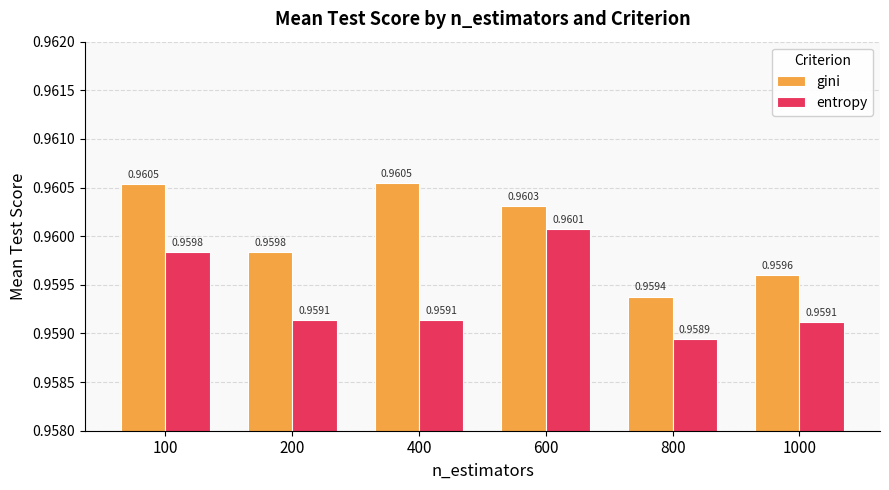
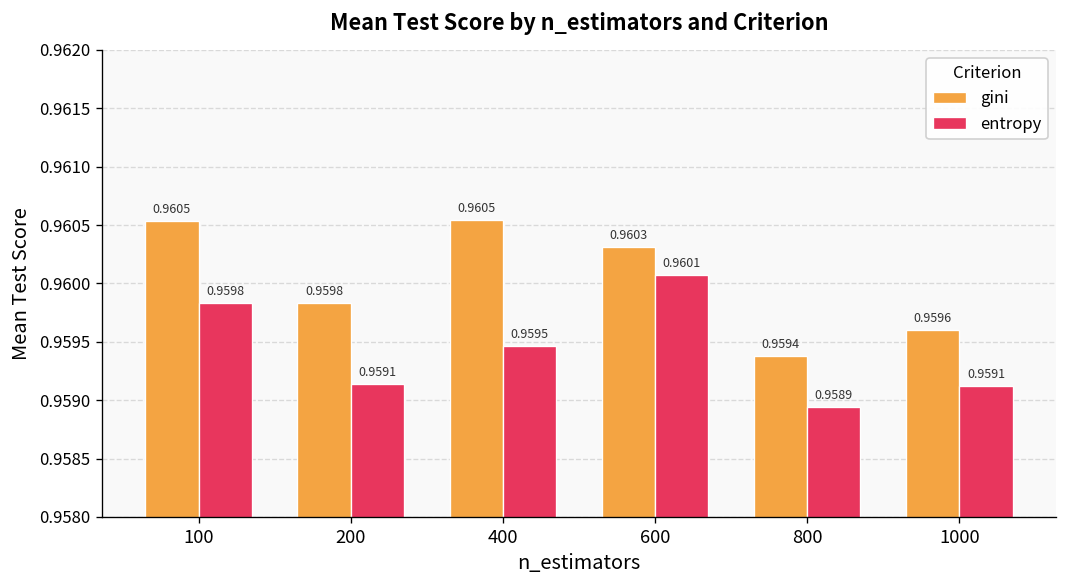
entropy, 400: 0.9591 -> 0.9595
